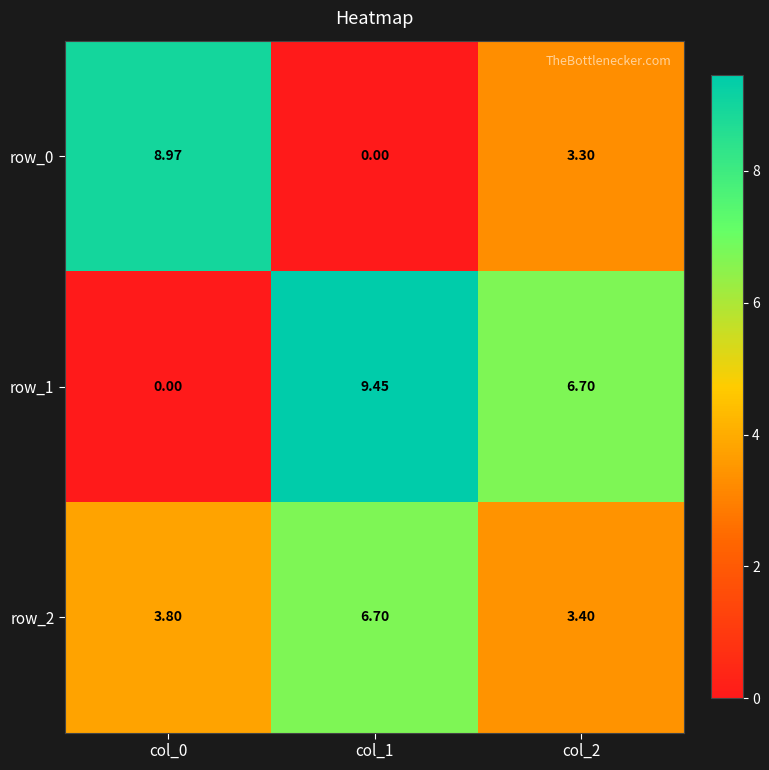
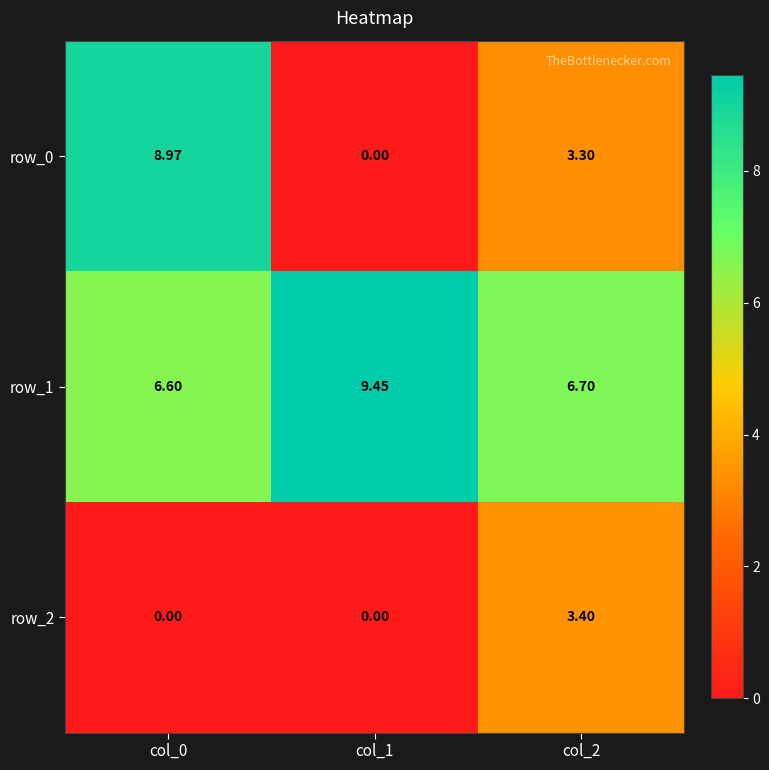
row_1, col_0: 0.00 -> 6.60
row_2, col_0: 3.80 -> 0.00
row_2, col_1: 6.70 -> 0.00
